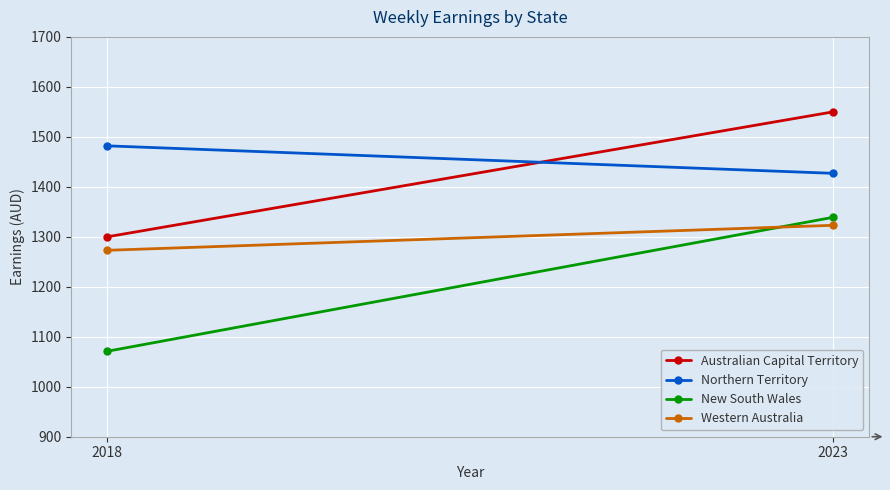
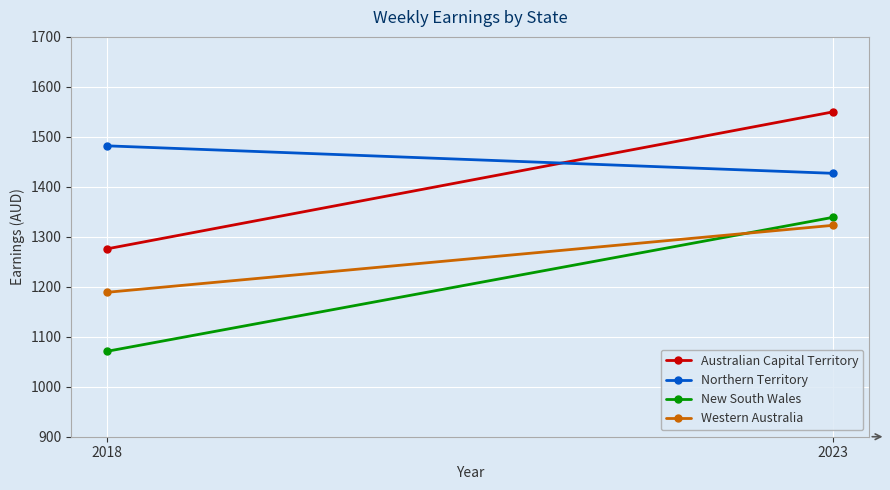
Australian Capital Territory, 2018: 1300 -> 1280
Western Australia, 2018: 1270 -> 1190
